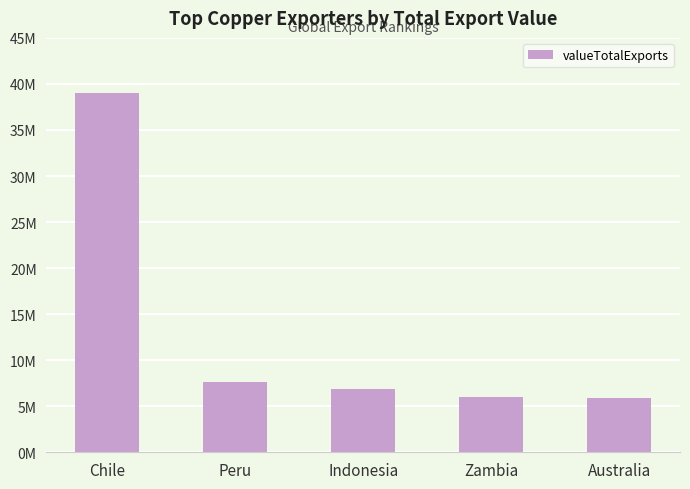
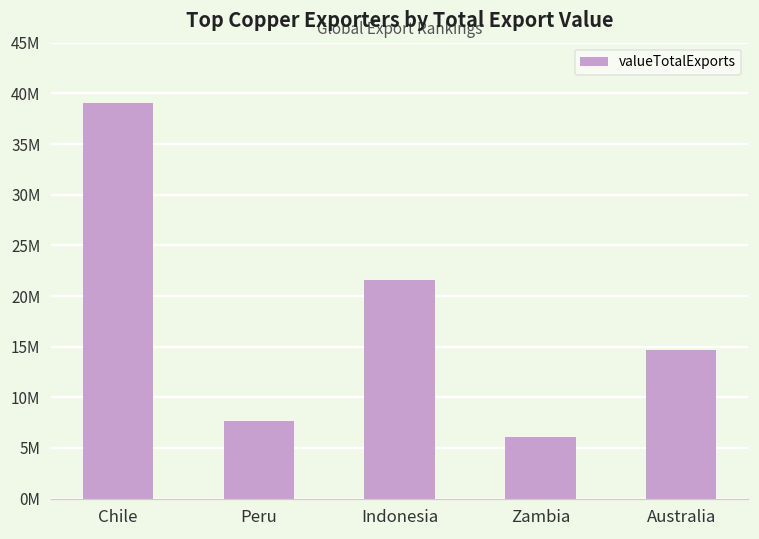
Indonesia: 7000000 -> 22000000
Australia: 6000000 -> 15000000
